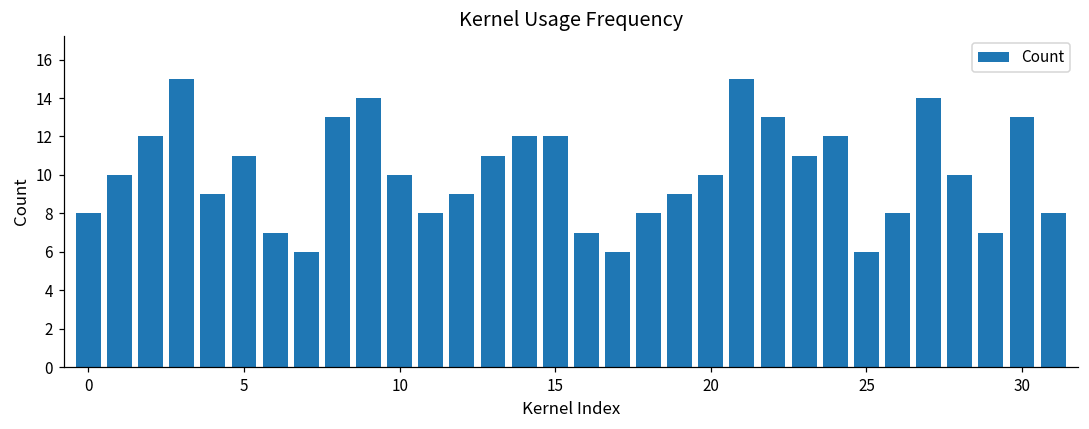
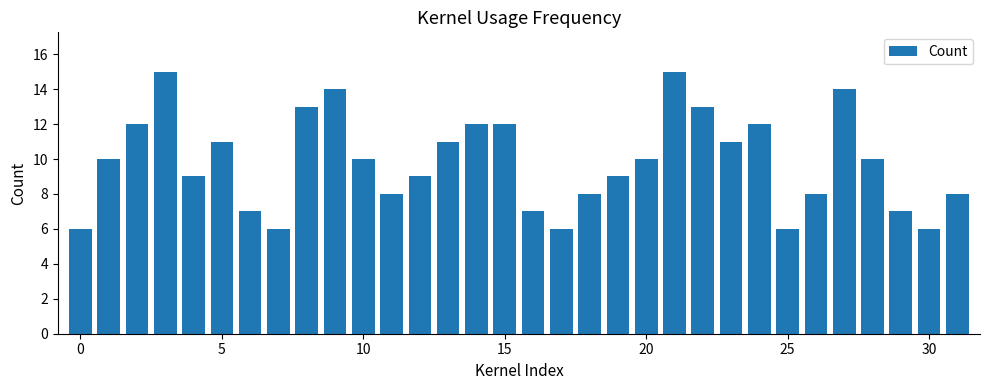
0: 8 -> 6
30: 13 -> 6
